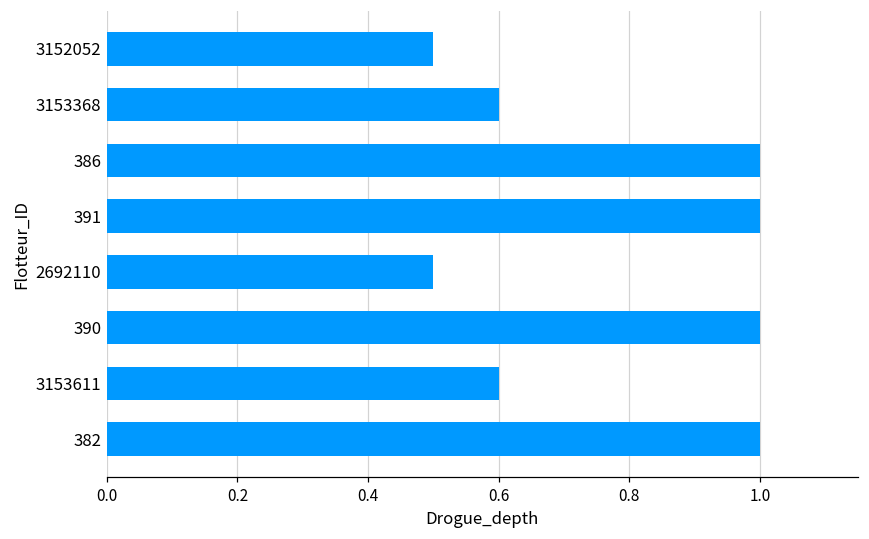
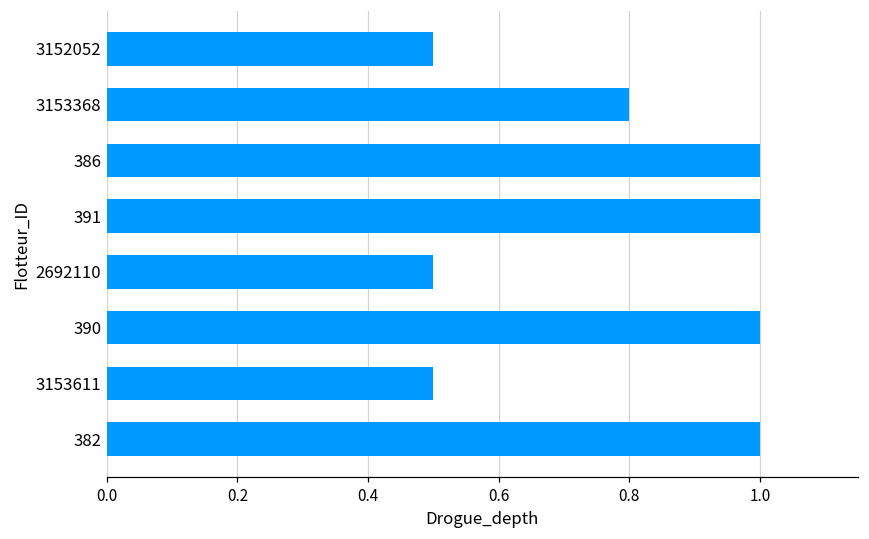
3153368: 0.6 -> 0.8
3153611: 0.6 -> 0.5
